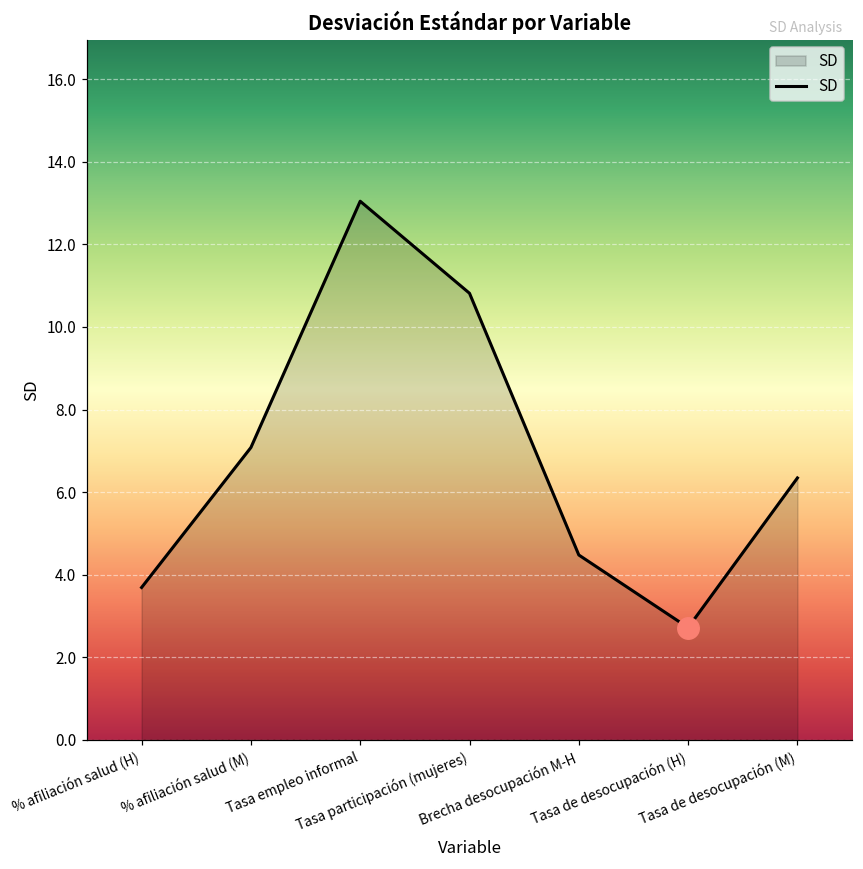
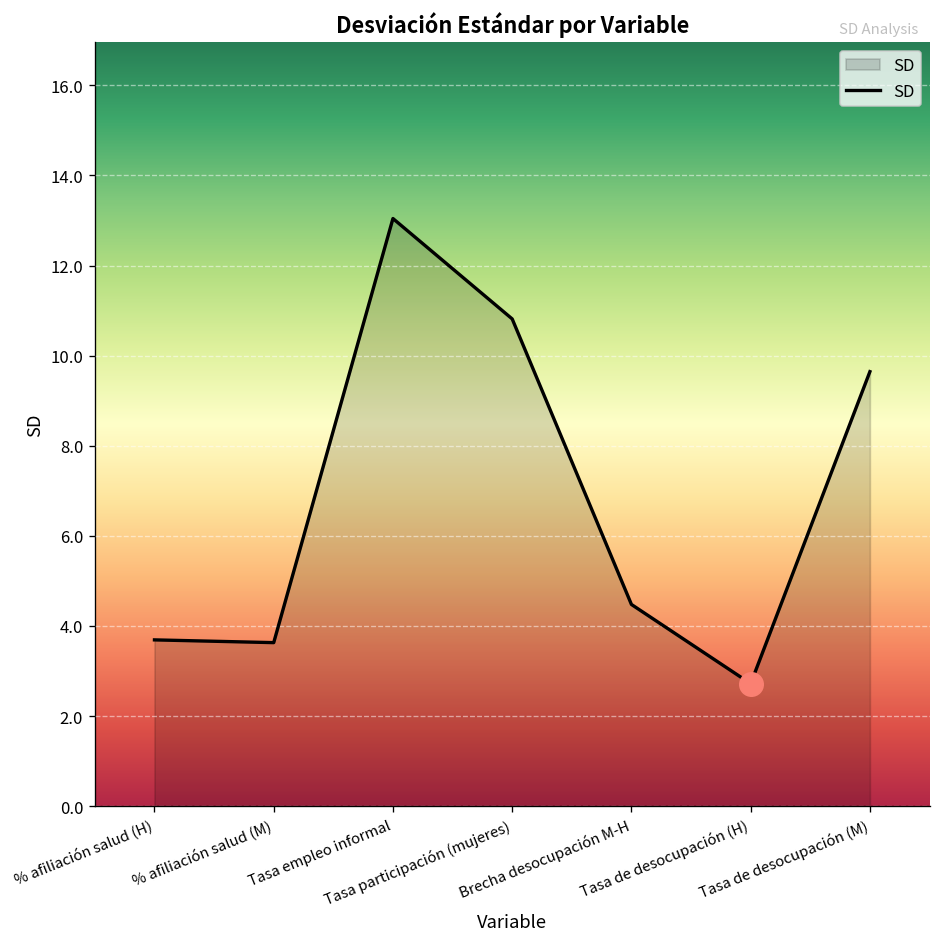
SD, % afiliación salud (M): 7.1 -> 3.6
SD, Tasa de desocupación (M): 6.3 -> 9.6
